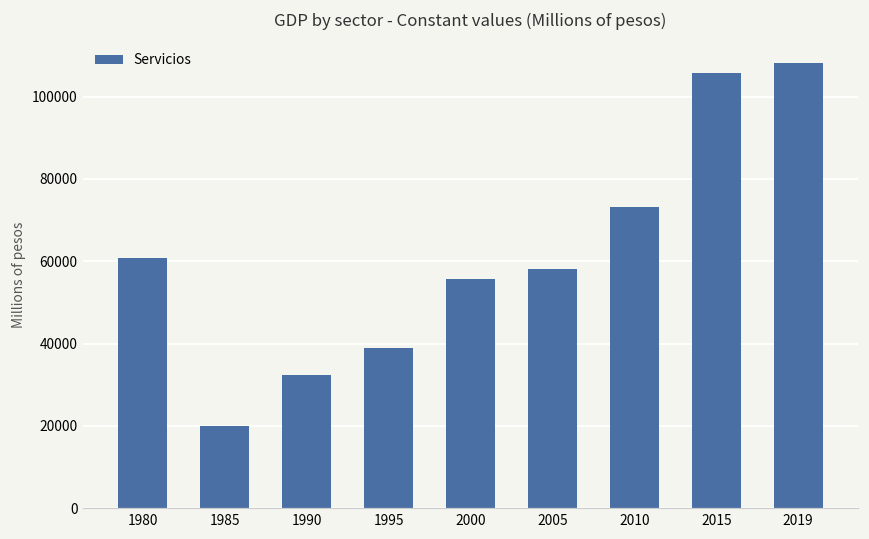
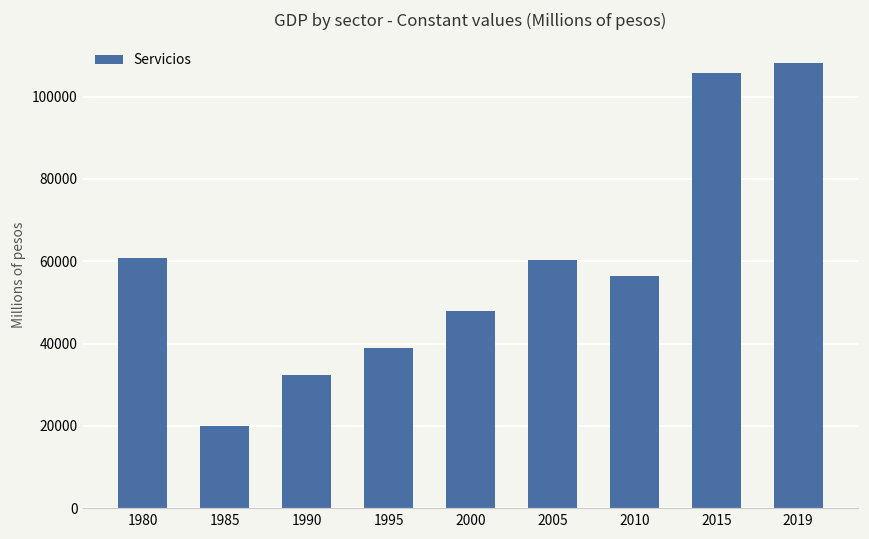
2000: 56000 -> 48000
2005: 58000 -> 60000
2010: 73000 -> 57000
